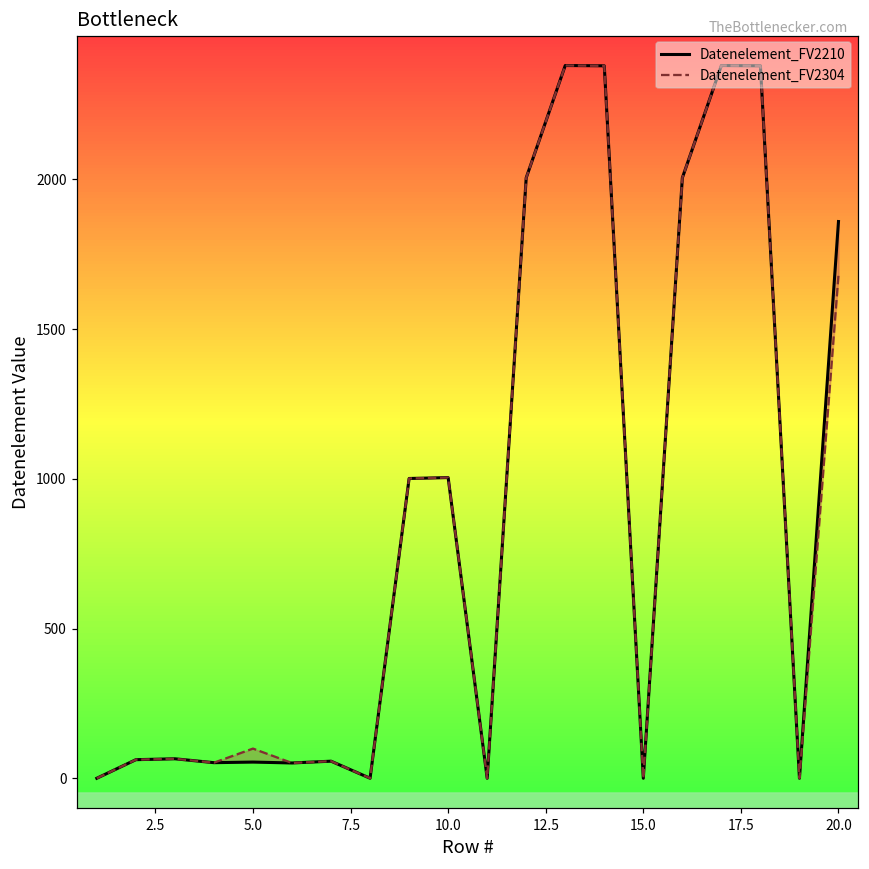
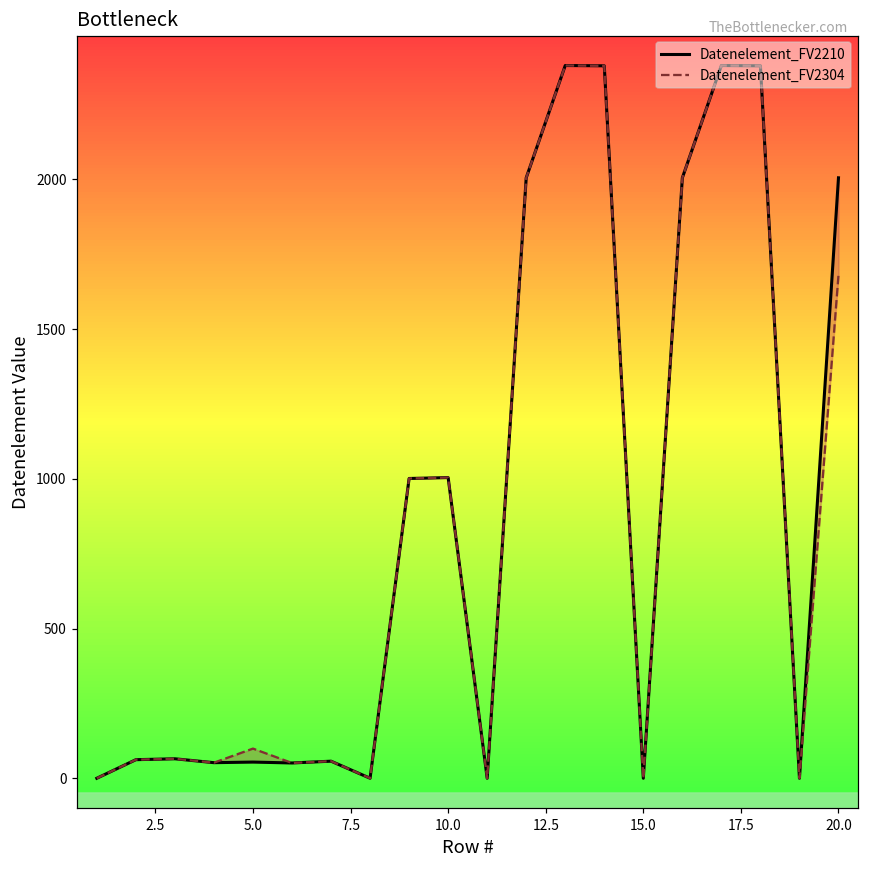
Datenelement_FV2210, 20.0: 1860 -> 2010
